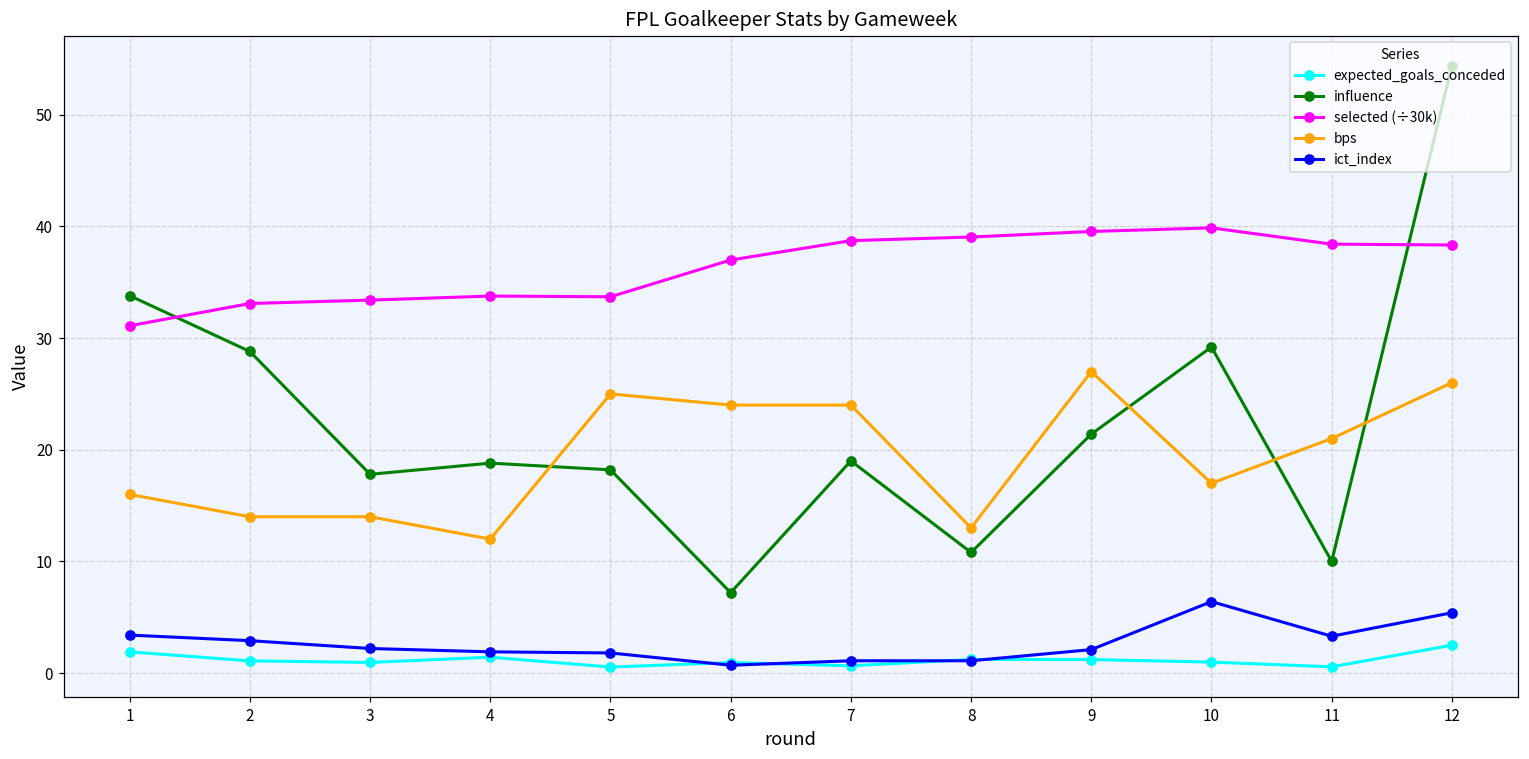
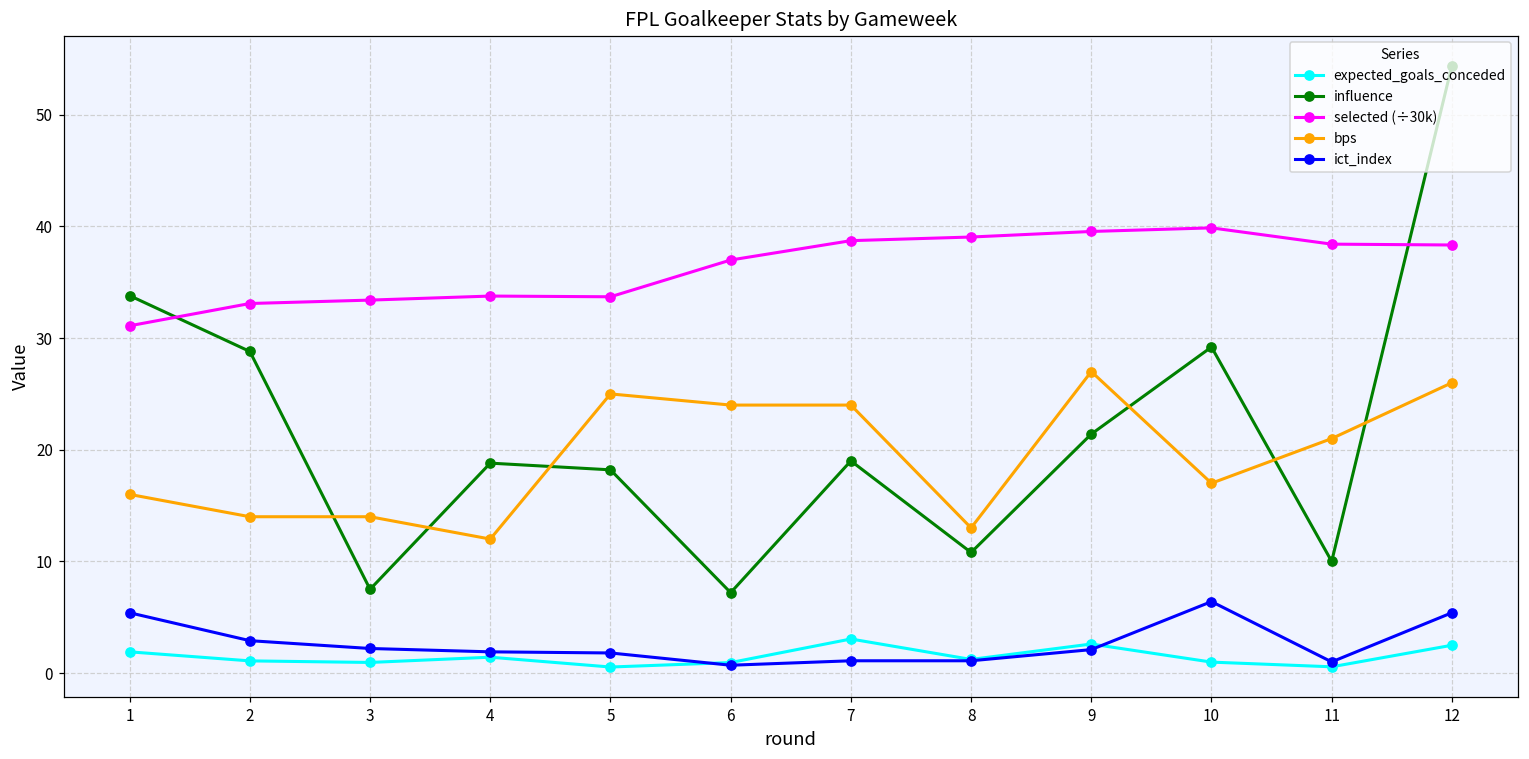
ict_index, 1: 3.4 -> 5.4
influence, 3: 17.8 -> 7.5
expected_goals_conceded, 7: 0.7 -> 3.1
expected_goals_conceded, 9: 1.2 -> 2.6
ict_index, 11: 3.3 -> 1.0
